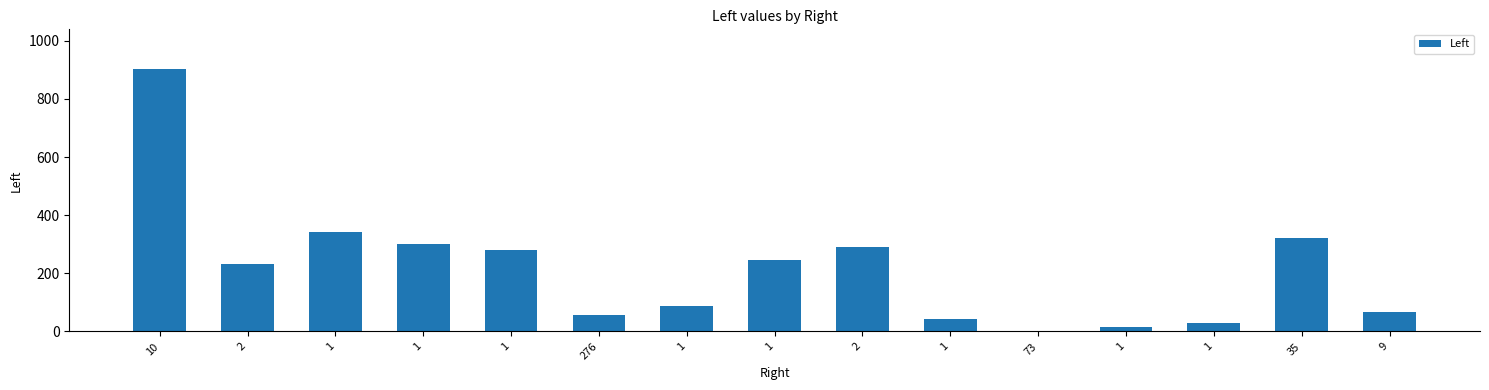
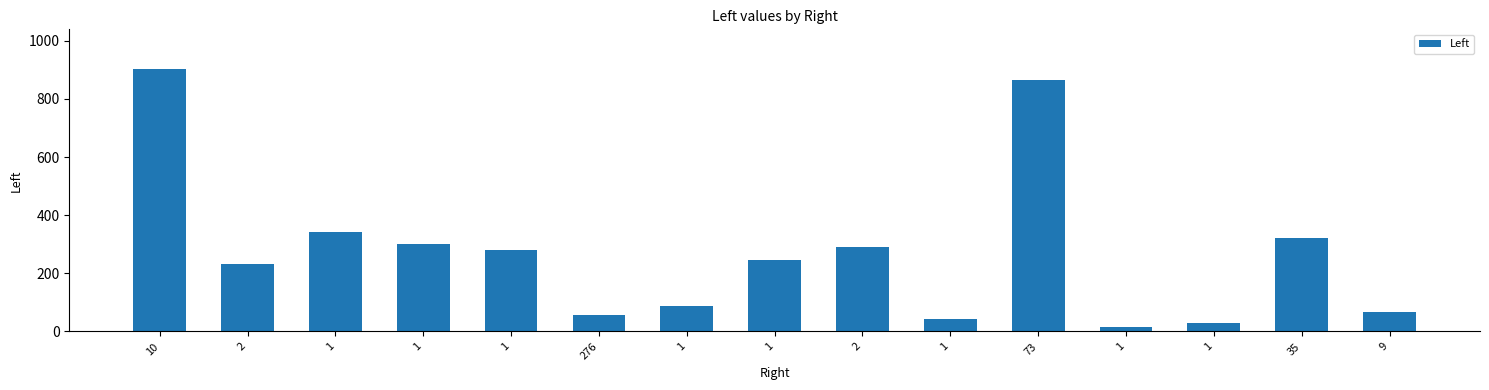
73: 0 -> 860
